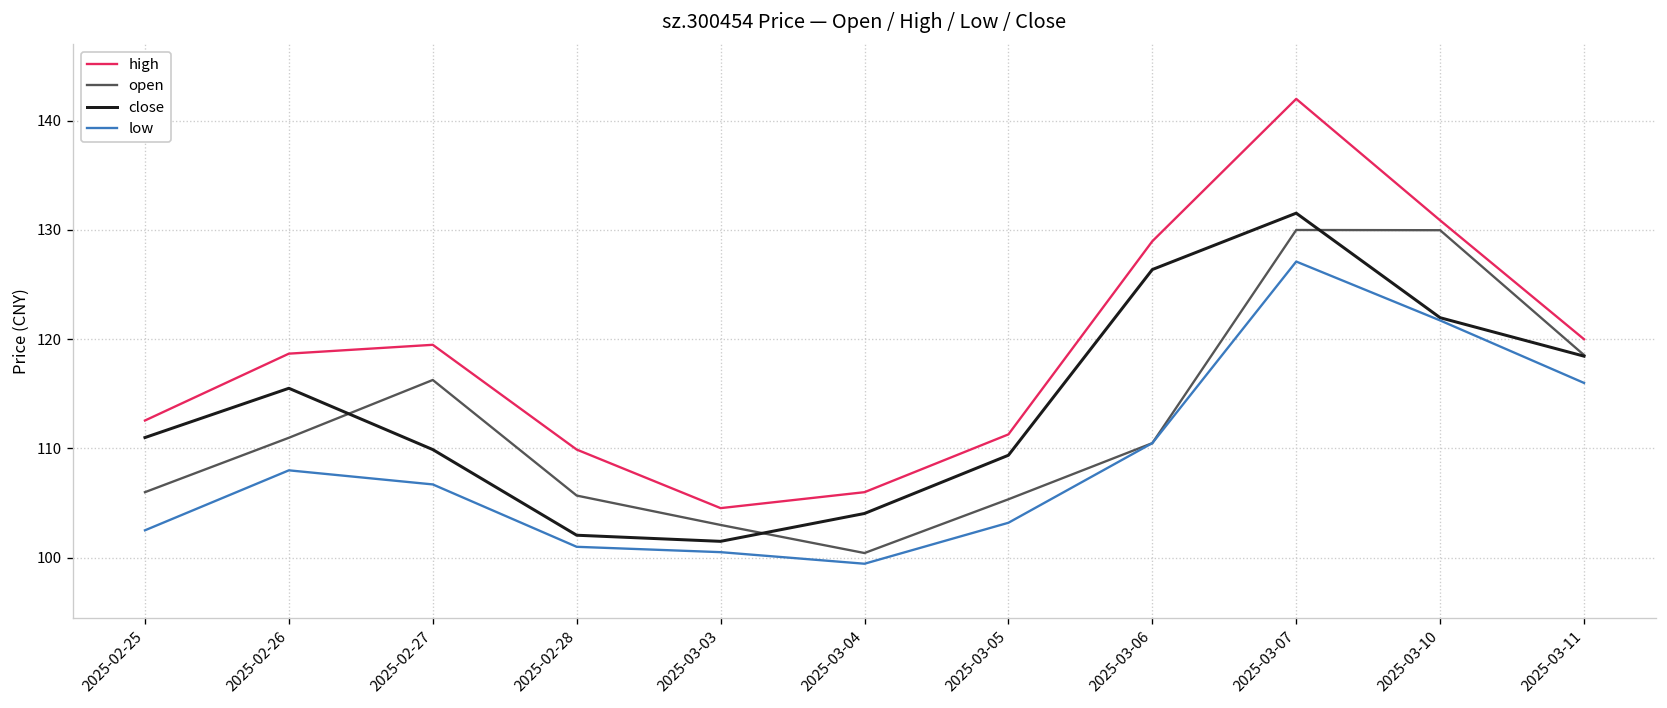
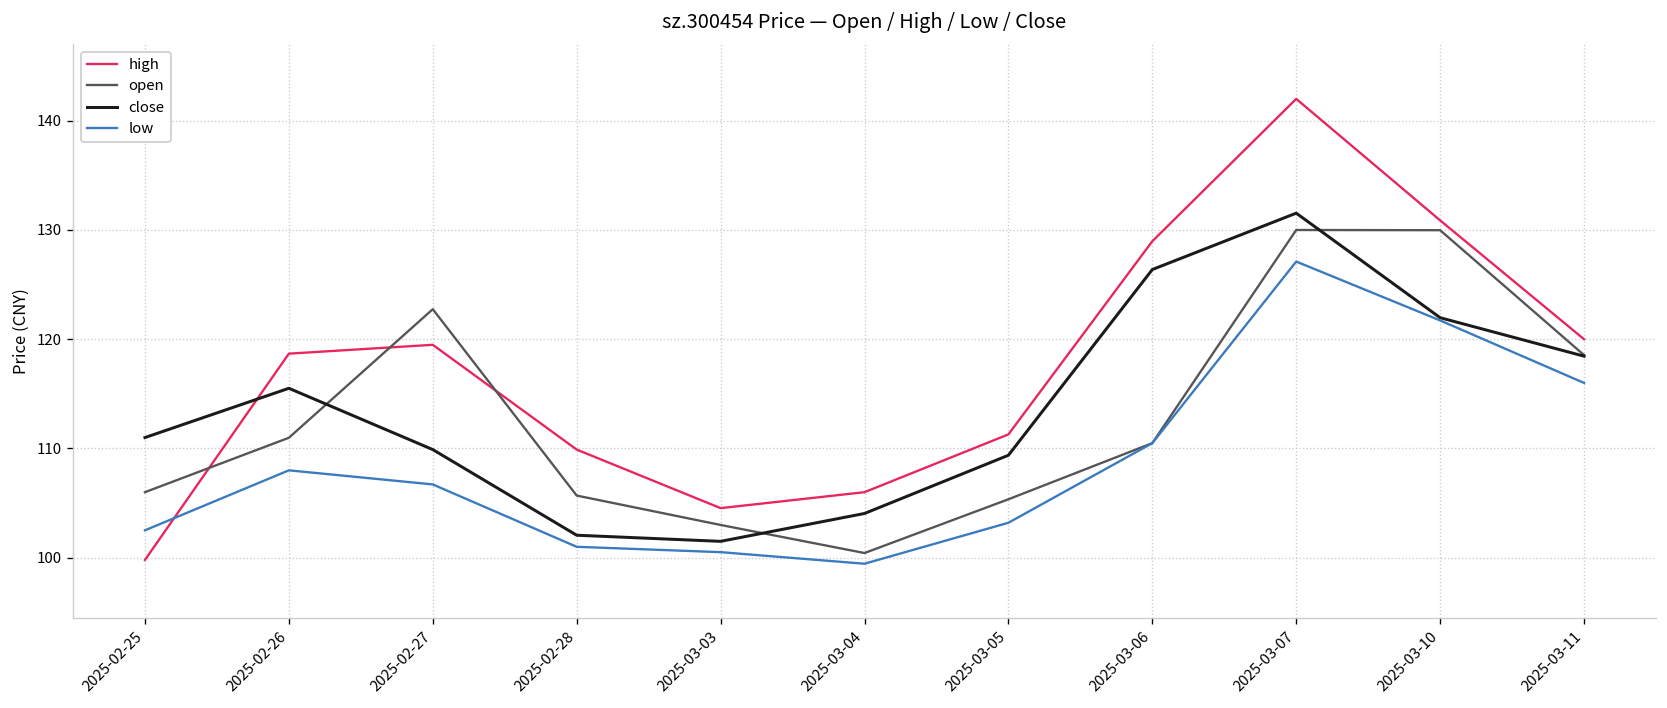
high, 2025-02-25: 113 -> 100
open, 2025-02-27: 116 -> 123
